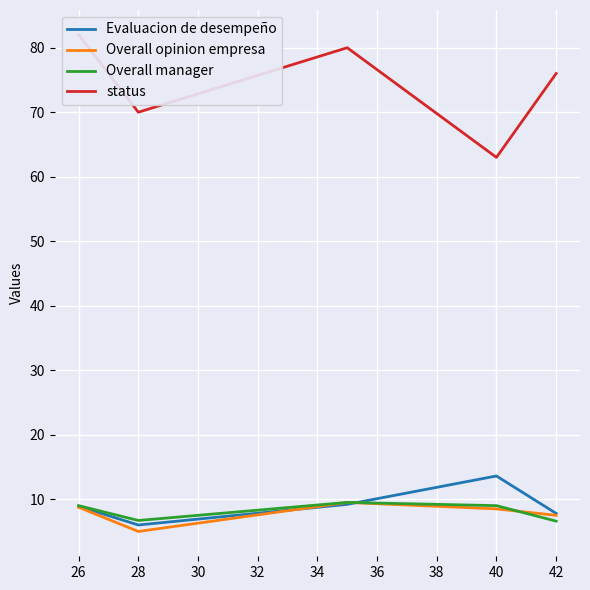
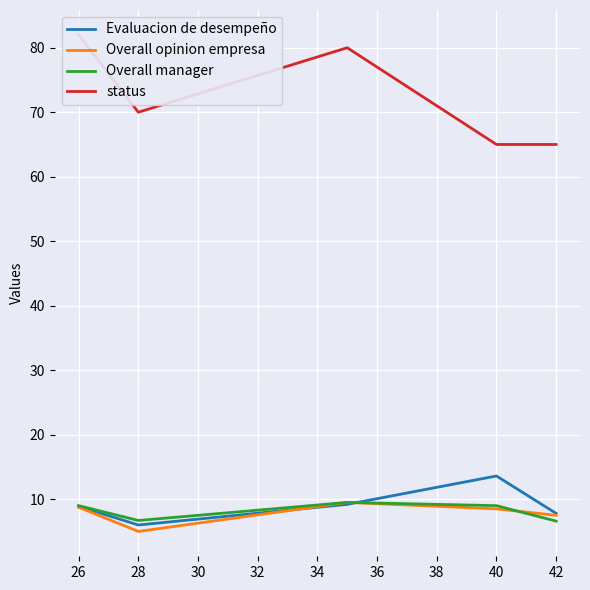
status, 40: 63 -> 65
status, 42: 76 -> 65
